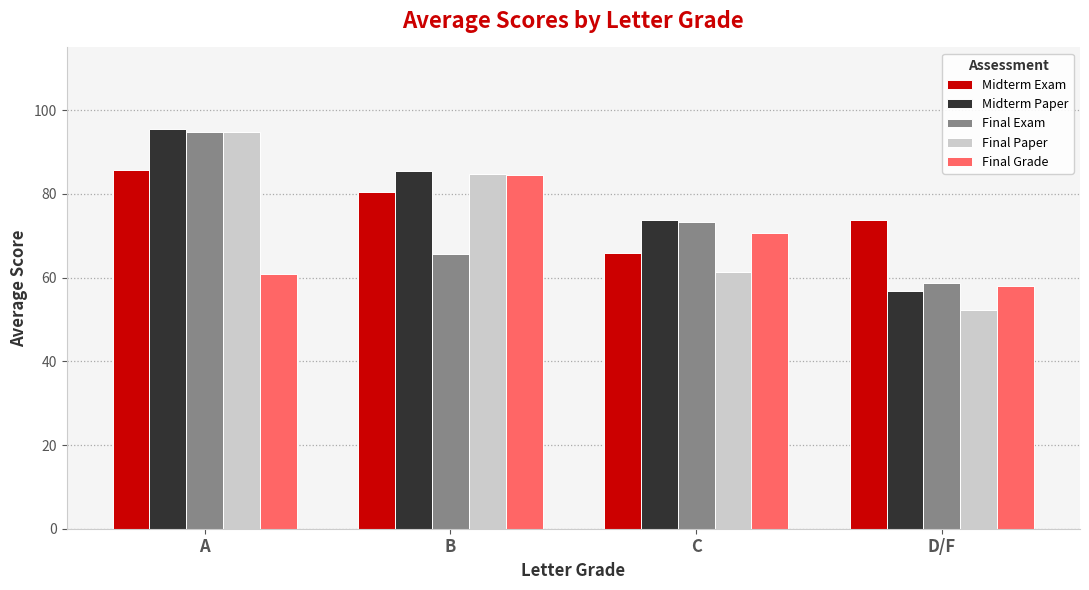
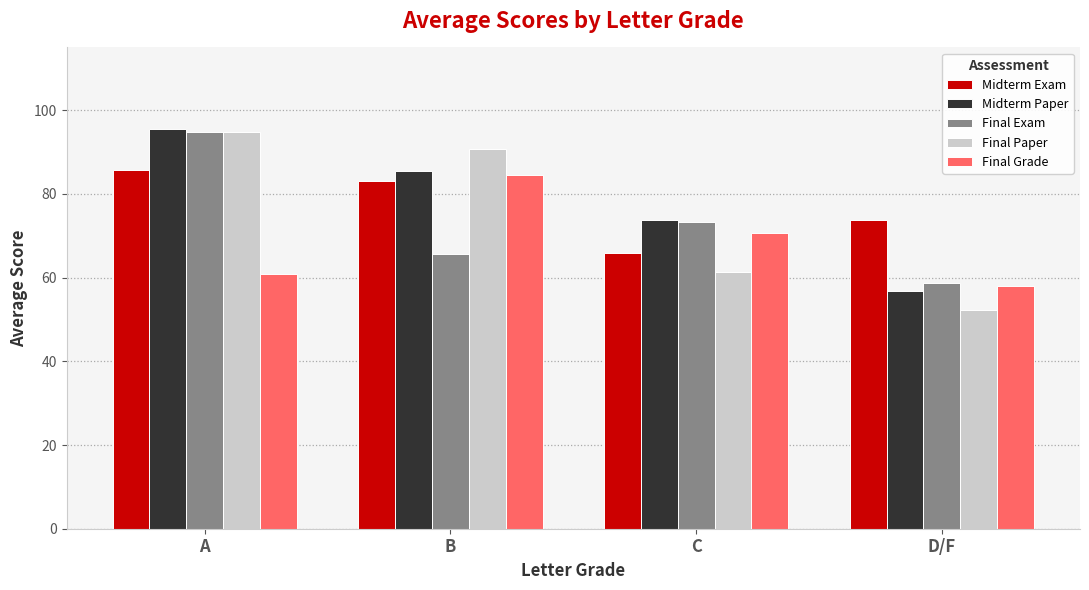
Midterm Exam, B: 81 -> 83
Final Paper, B: 85 -> 91
